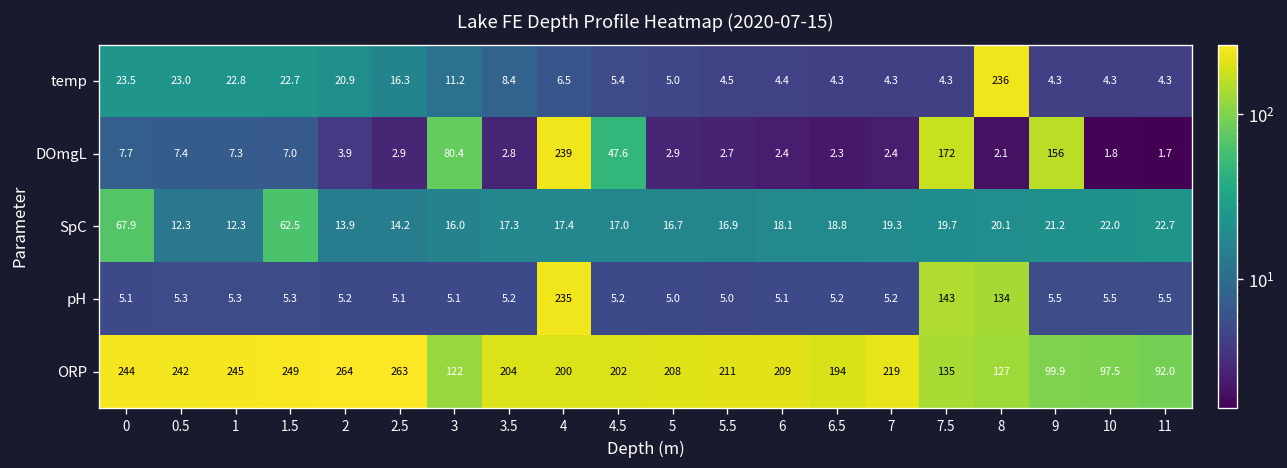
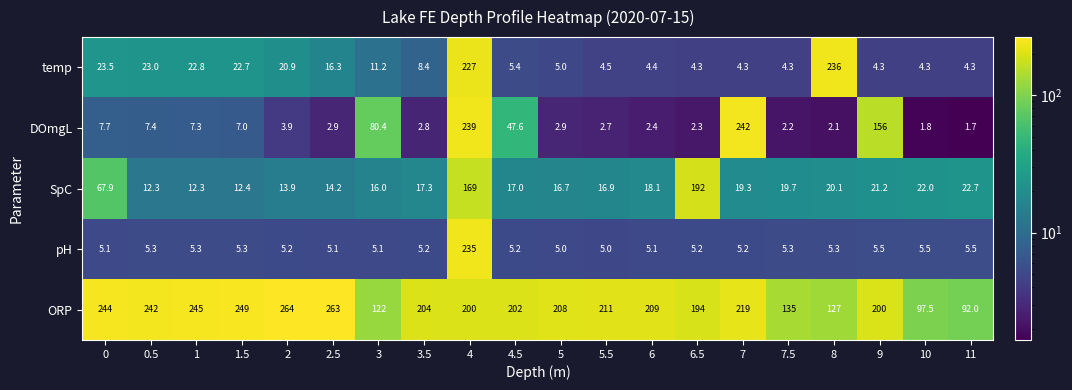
temp, 4: 6.5 -> 227
DOmgL, 7: 2.4 -> 242
DOmgL, 7.5: 172 -> 2.2
SpC, 1.5: 62.5 -> 12.4
SpC, 4: 17.4 -> 169
SpC, 6.5: 18.8 -> 192
pH, 7.5: 143 -> 5.3
pH, 8: 134 -> 5.3
ORP, 9: 99.9 -> 200
